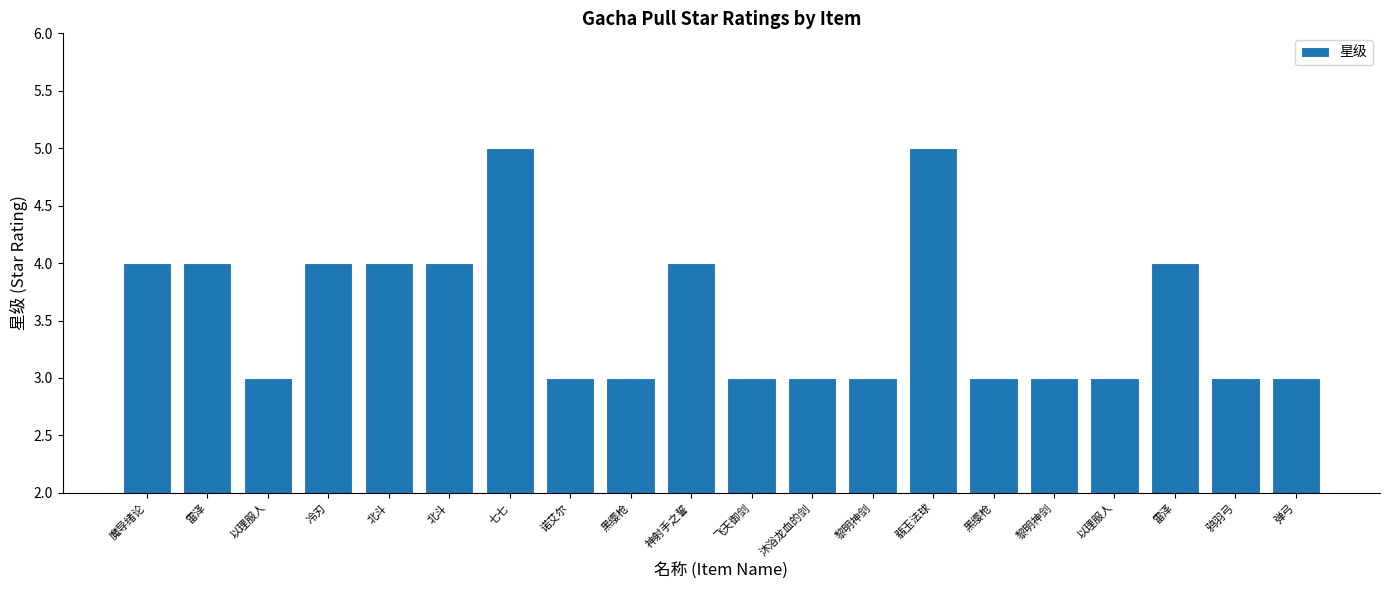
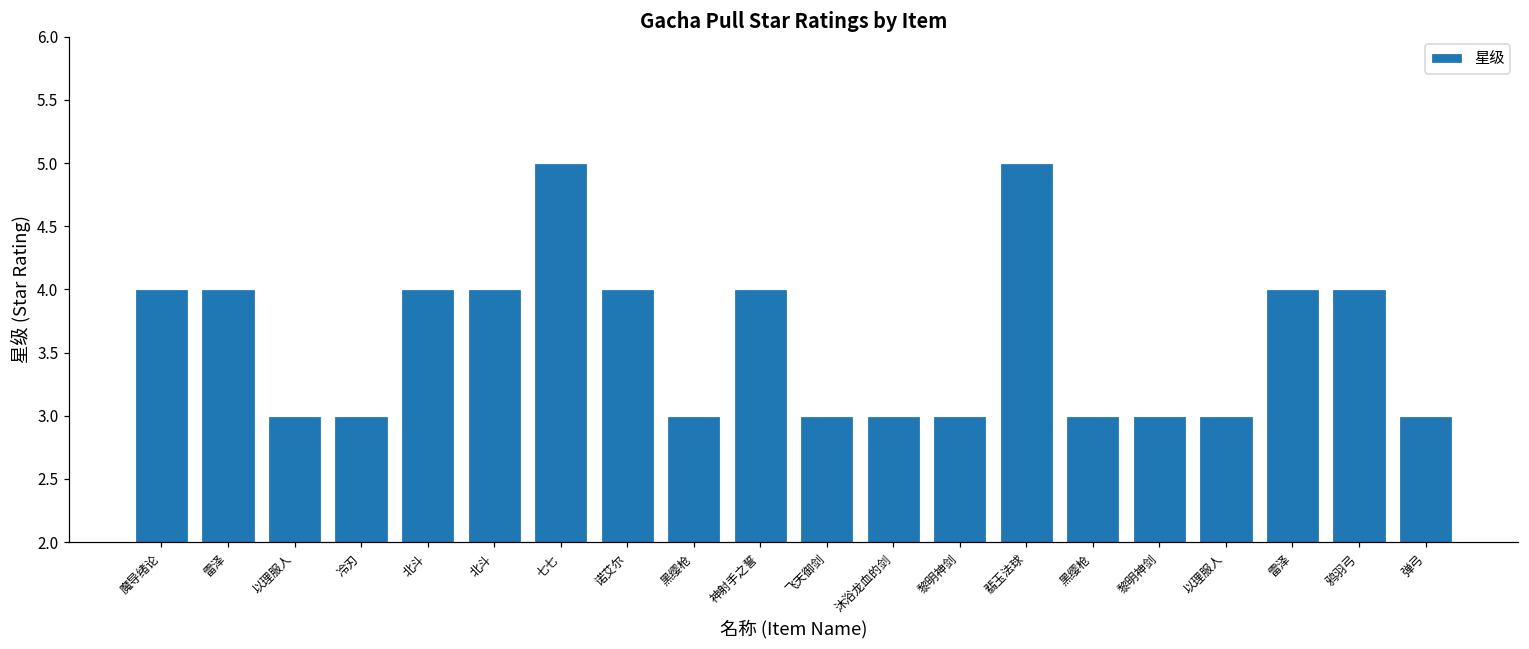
冷刃: 4 -> 3
诺艾尔: 3 -> 4
鸦羽弓: 3 -> 4
